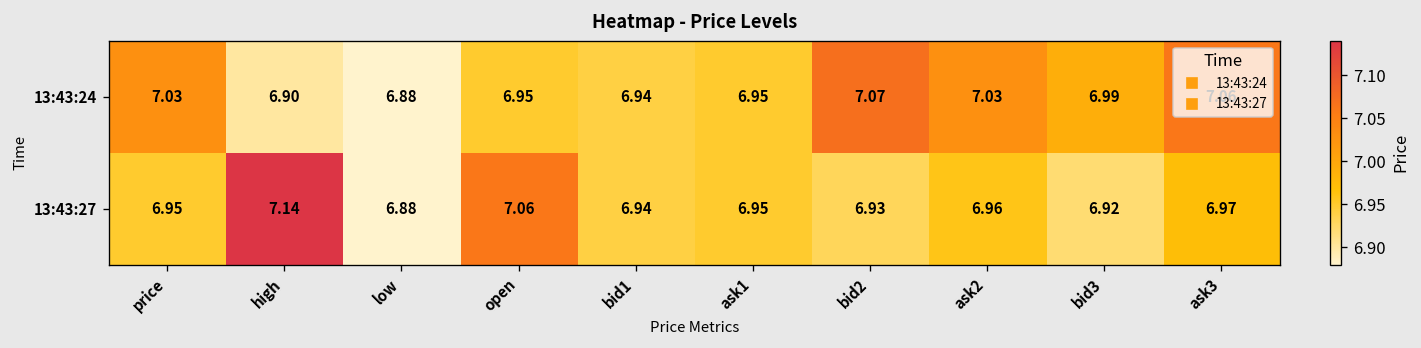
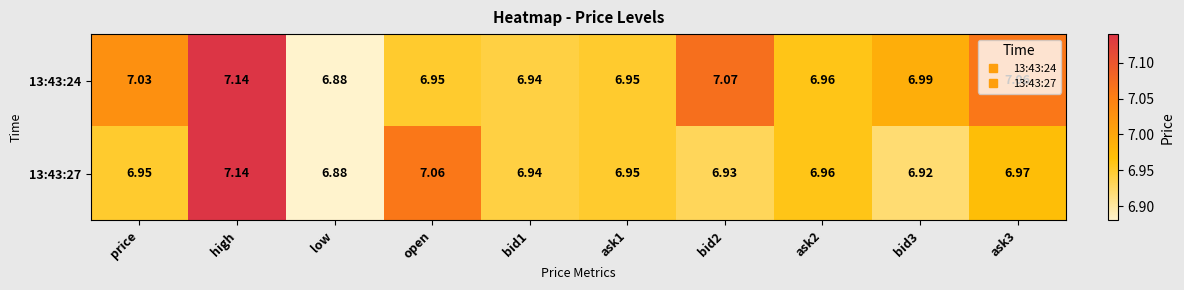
13:43:24, high: 6.90 -> 7.14
13:43:24, ask2: 7.03 -> 6.96
